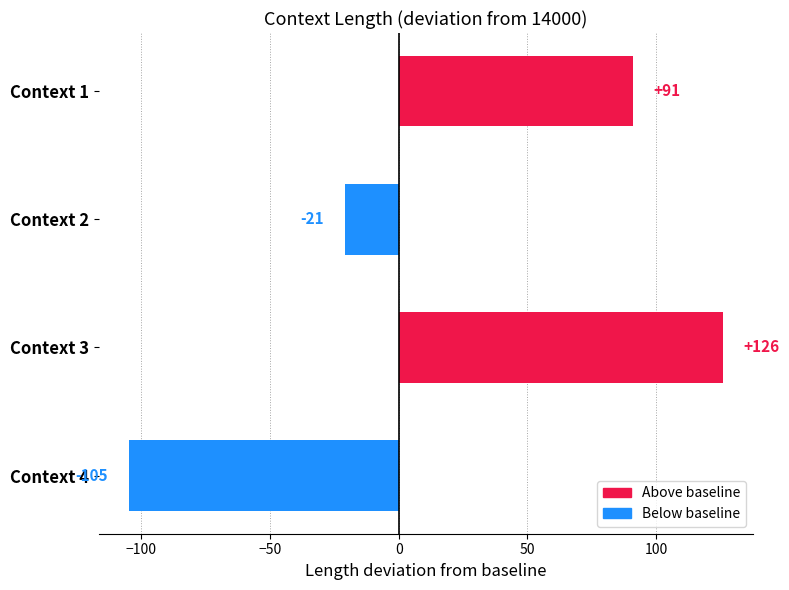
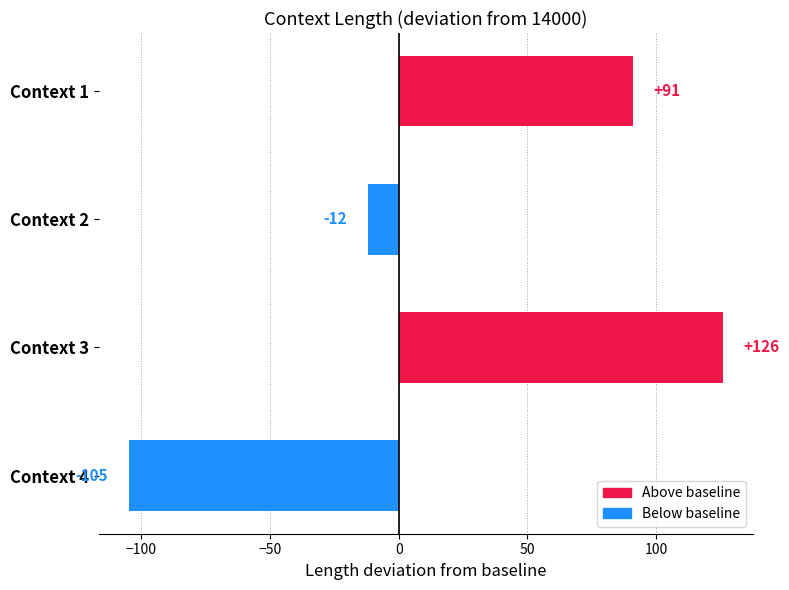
Context 2: -21 -> -12
